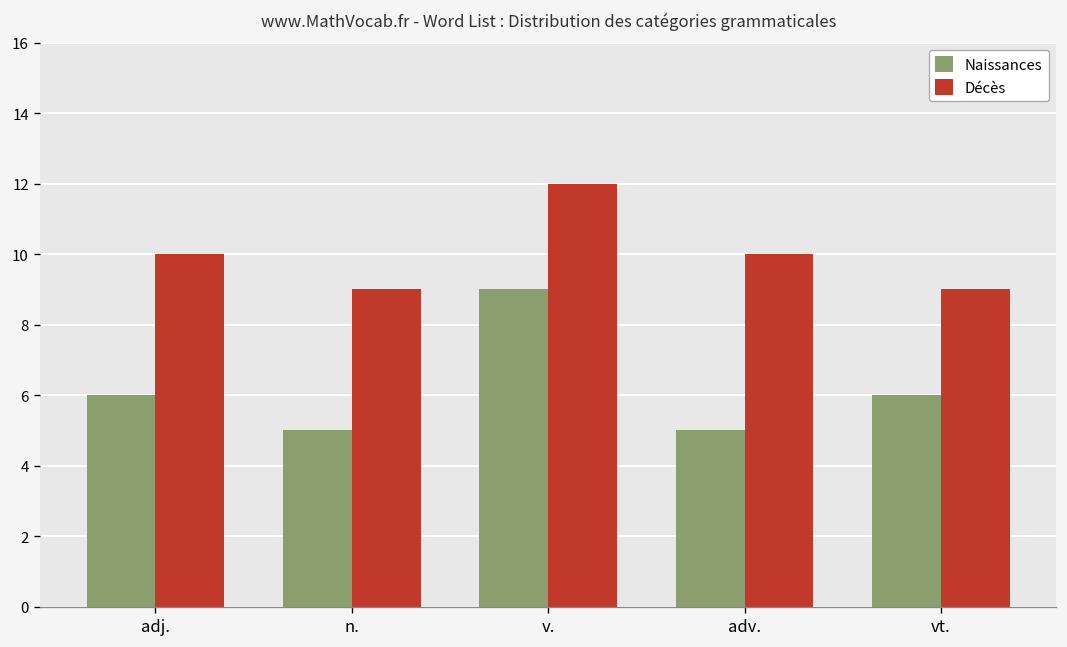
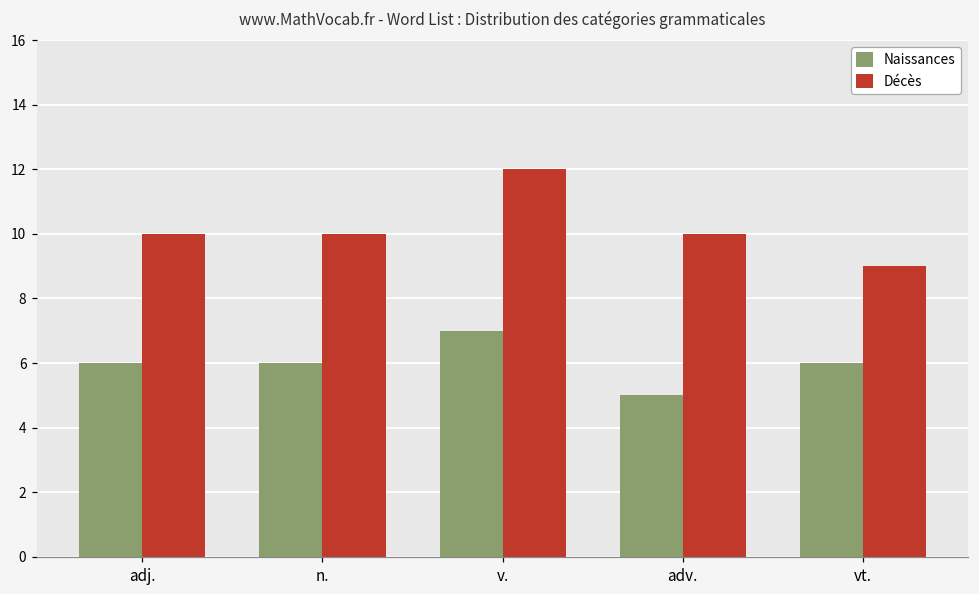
Naissances, n.: 5 -> 6
Décès, n.: 9 -> 10
Naissances, v.: 9 -> 7
